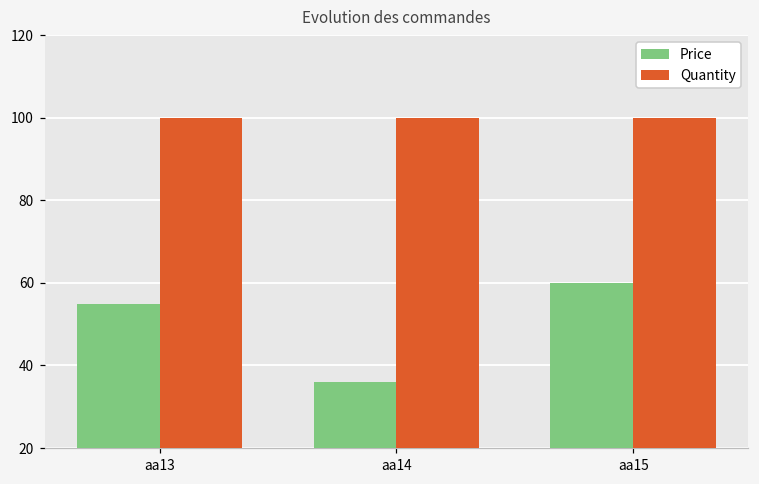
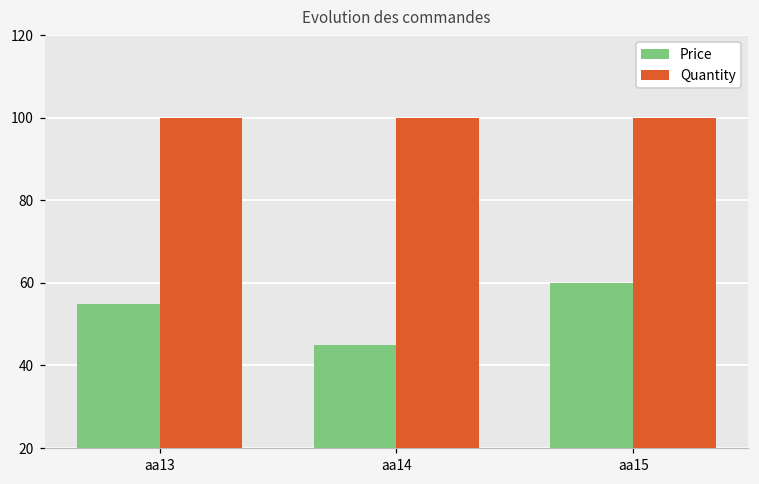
Price, aa14: 36 -> 45
